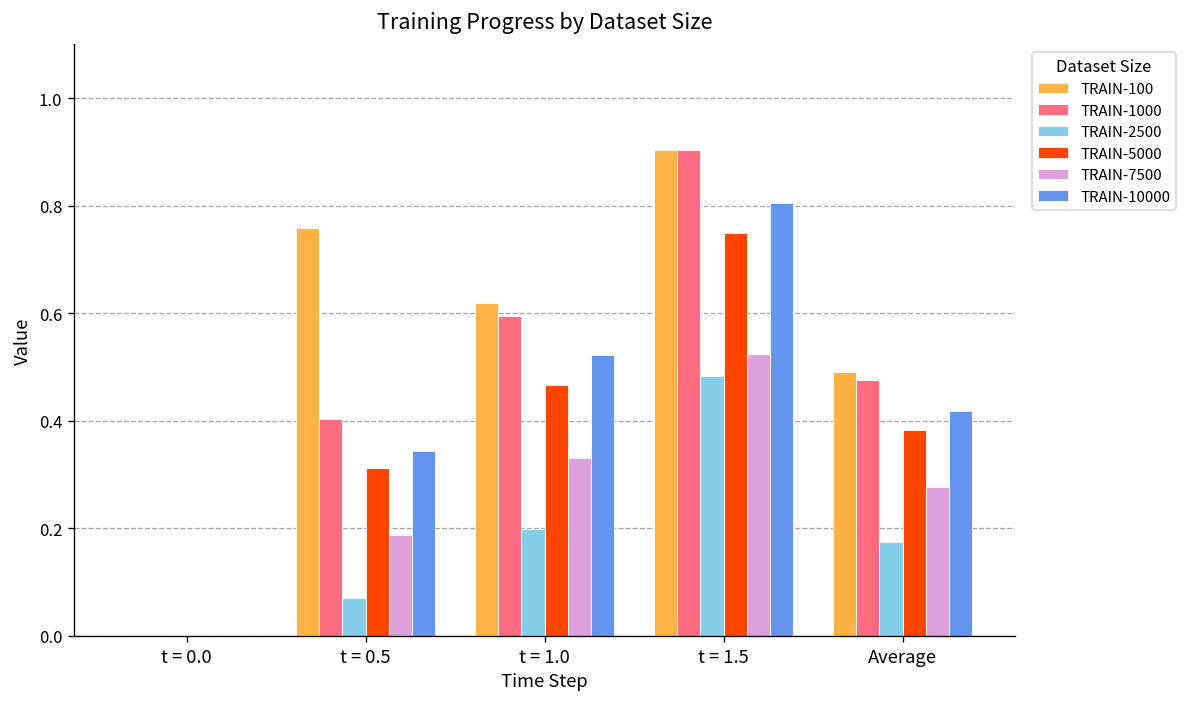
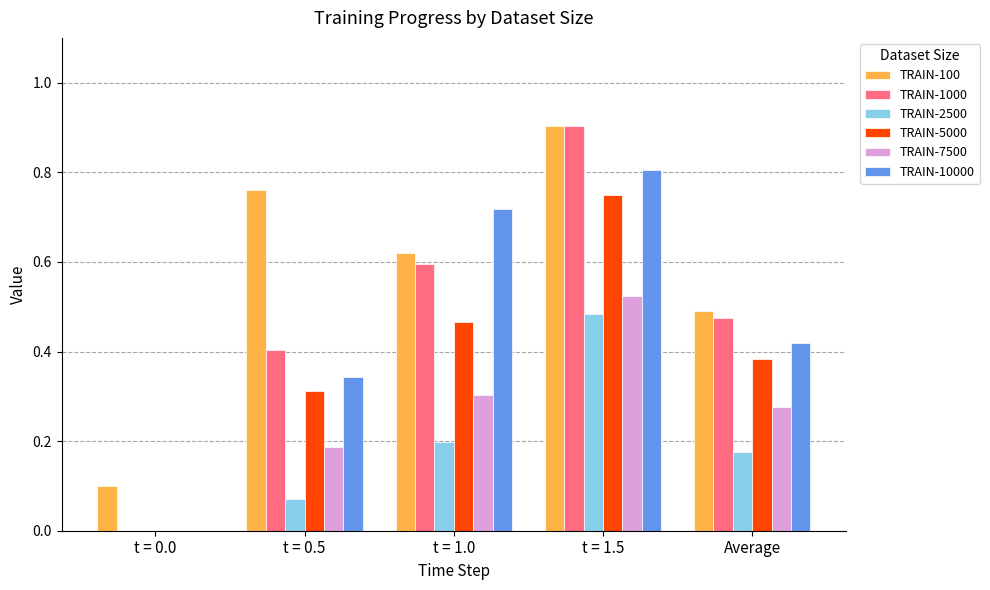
TRAIN-100, t = 0.0: 0.0 -> 0.1
TRAIN-7500, t = 1.0: 0.33 -> 0.30
TRAIN-10000, t = 1.0: 0.52 -> 0.72
